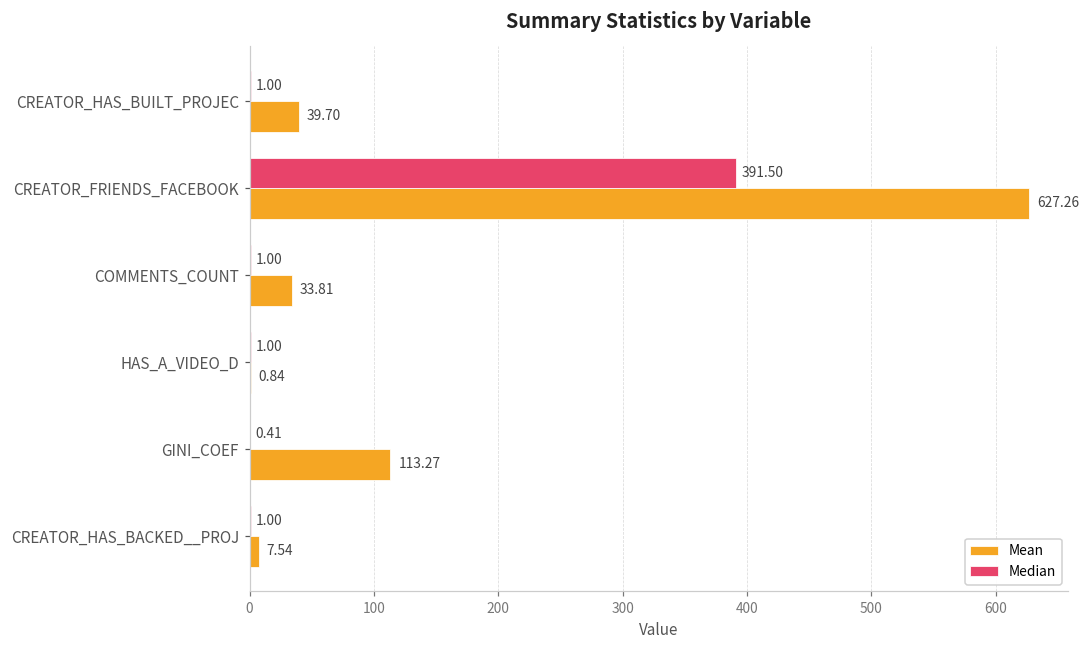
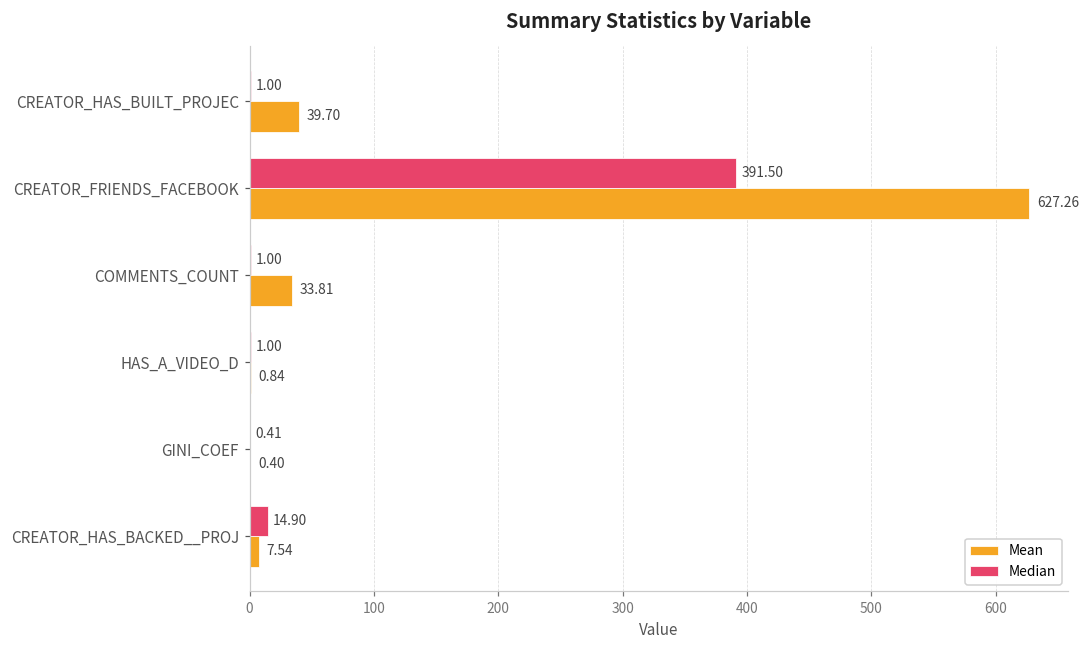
Mean, GINI_COEF: 113.27 -> 0.40
Median, CREATOR_HAS_BACKED__PROJ: 1.00 -> 14.90
